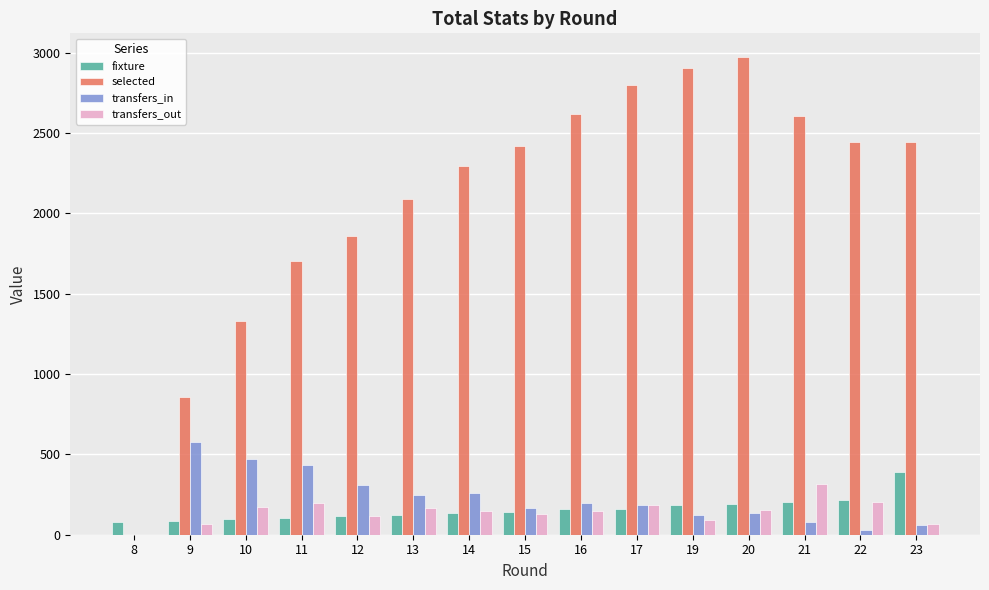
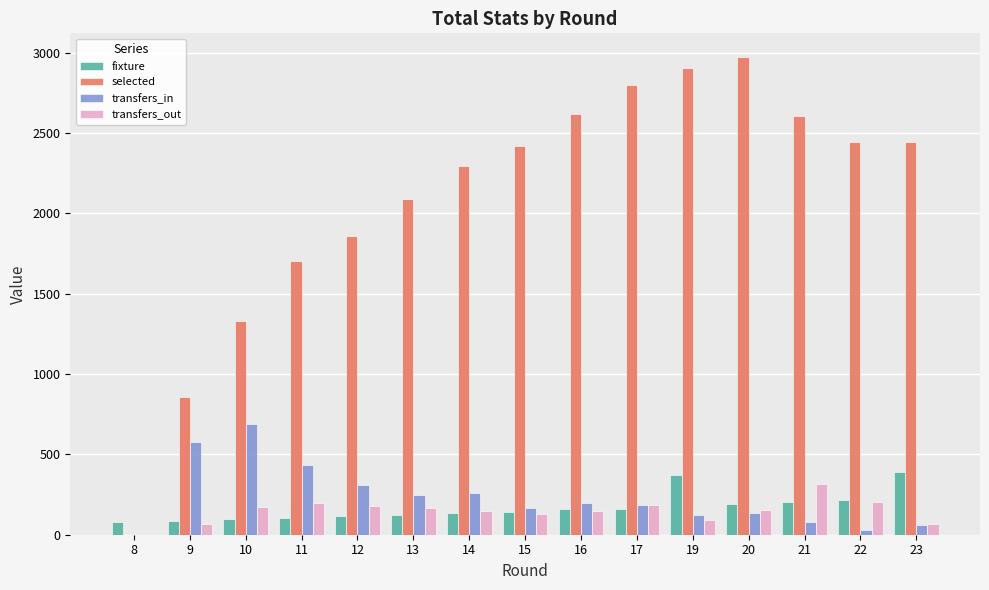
transfers_in, 10: 470 -> 690
transfers_out, 12: 120 -> 180
fixture, 19: 180 -> 370
